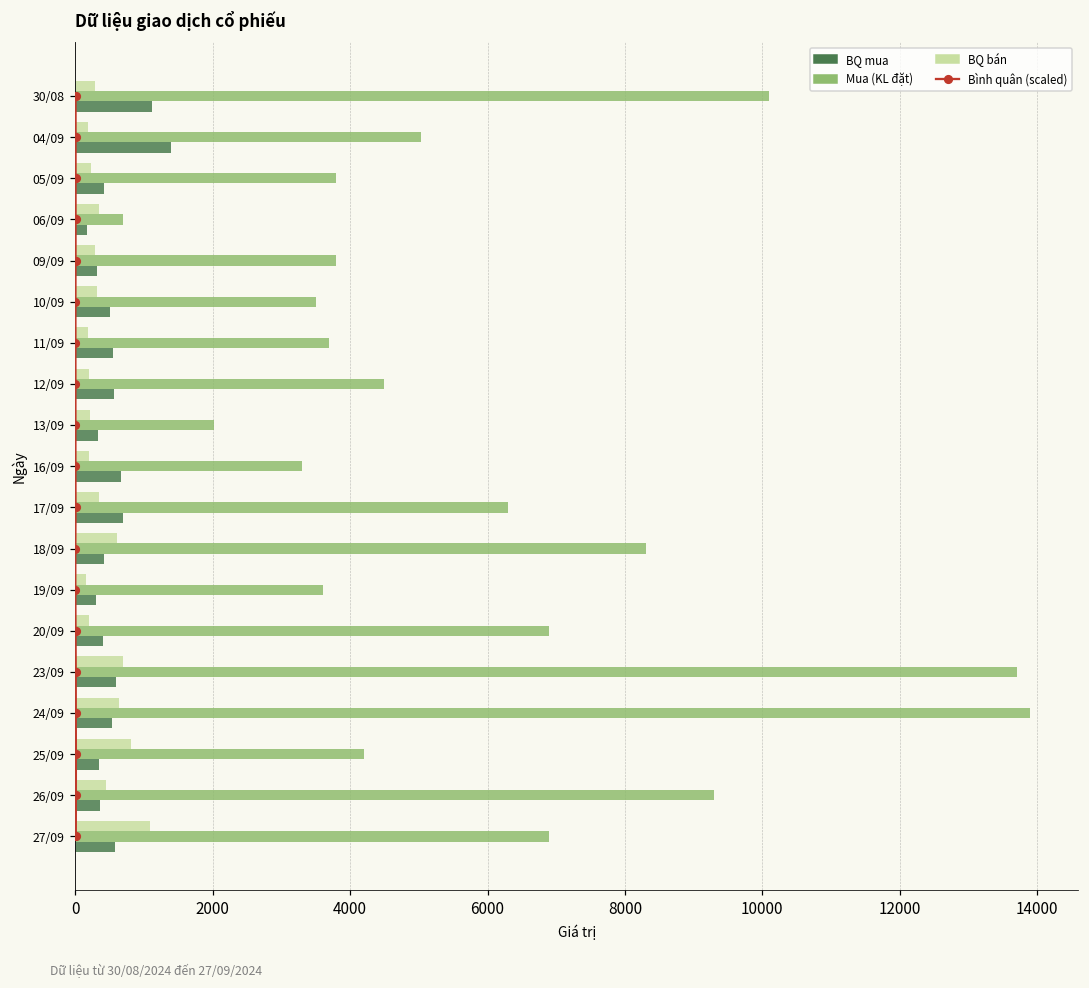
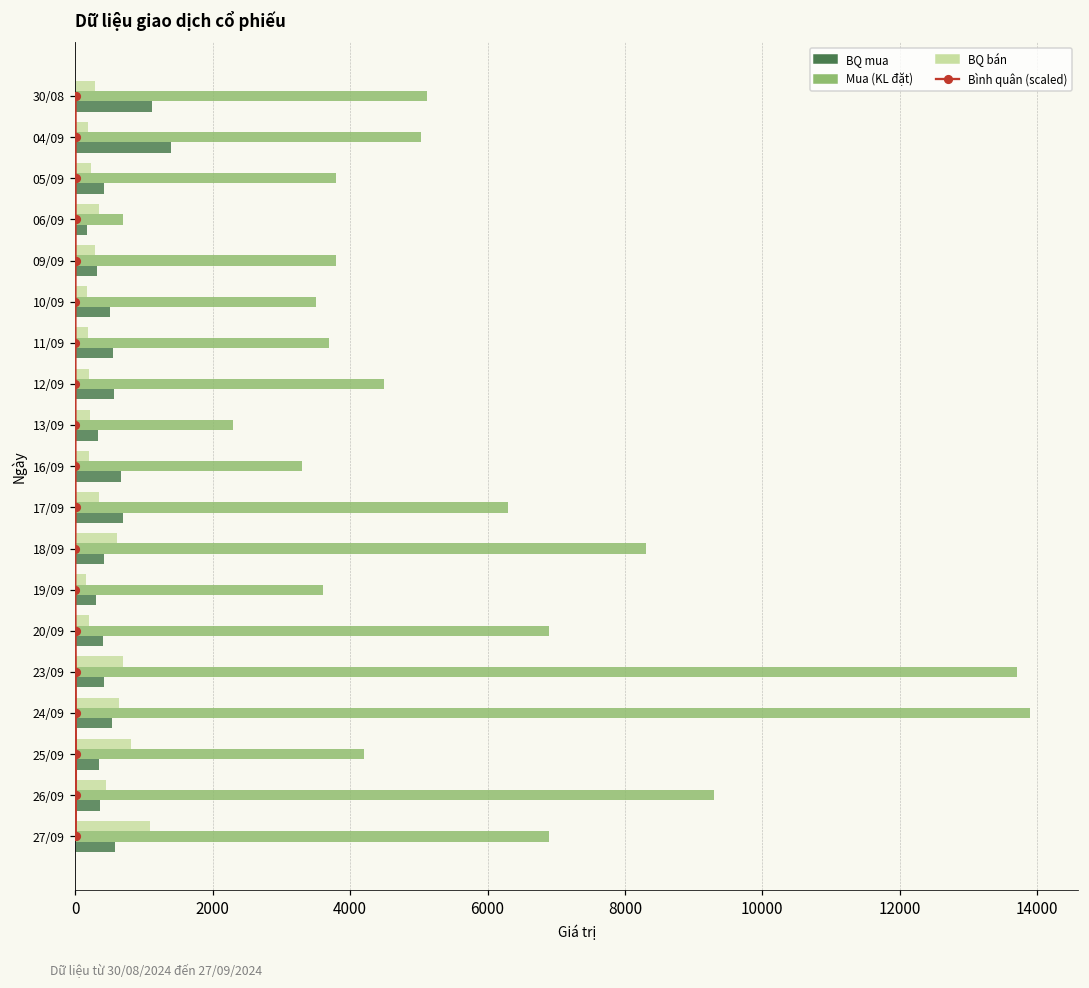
Mua (KL đặt), 30/08: 10100 -> 5100
BQ bán, 10/09: 300 -> 200
Mua (KL đặt), 13/09: 2000 -> 2300
BQ mua, 23/09: 600 -> 400
